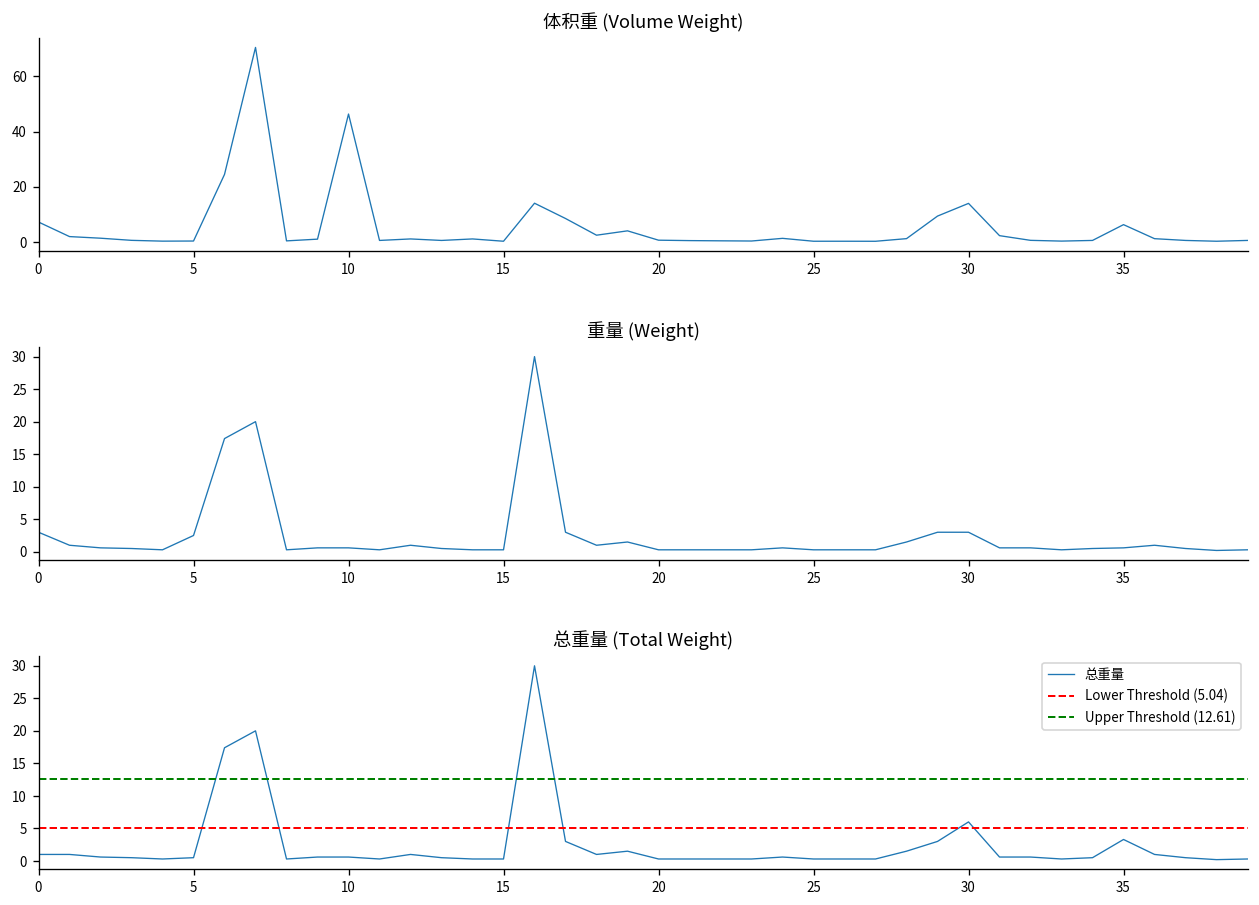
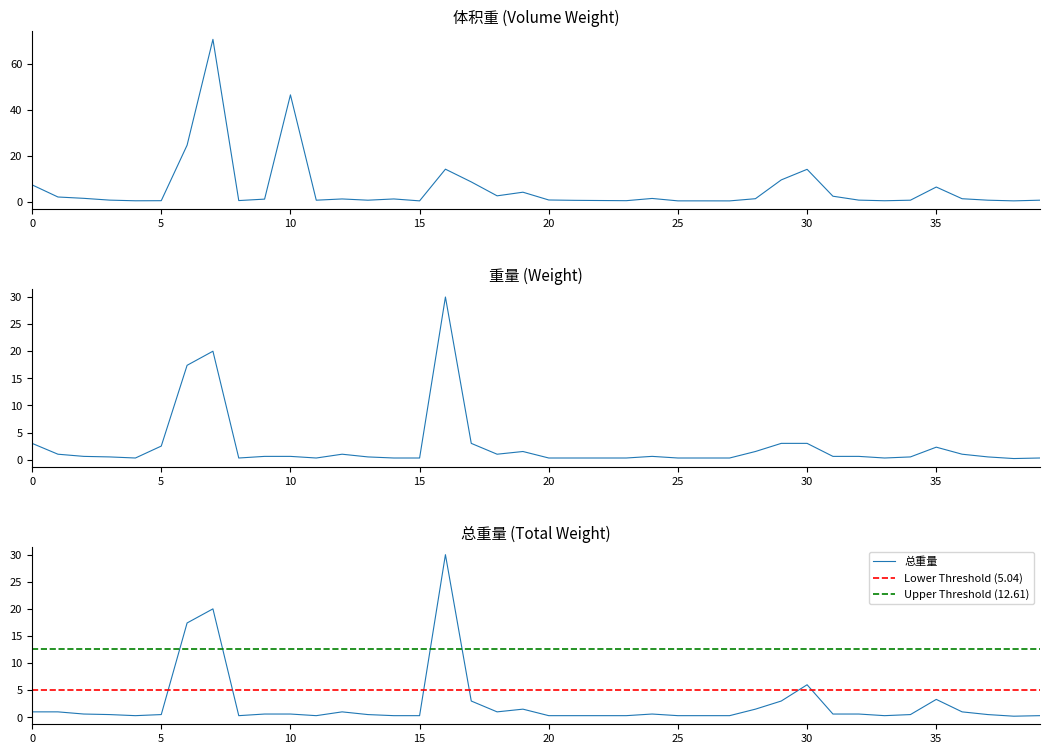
重量 (Weight), 35: 1 -> 2
